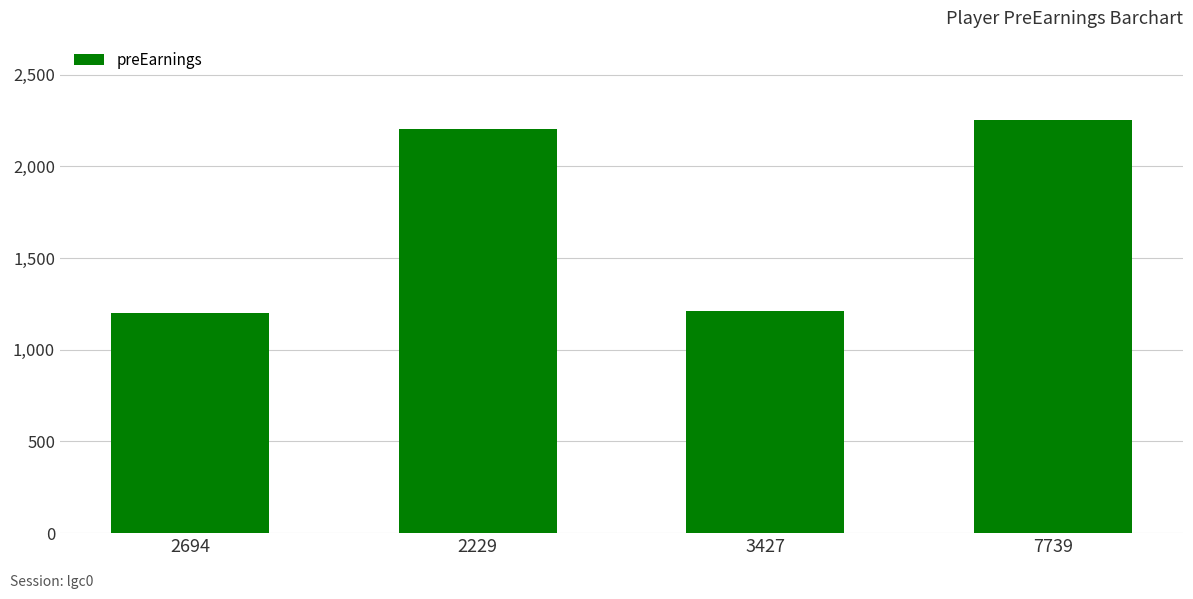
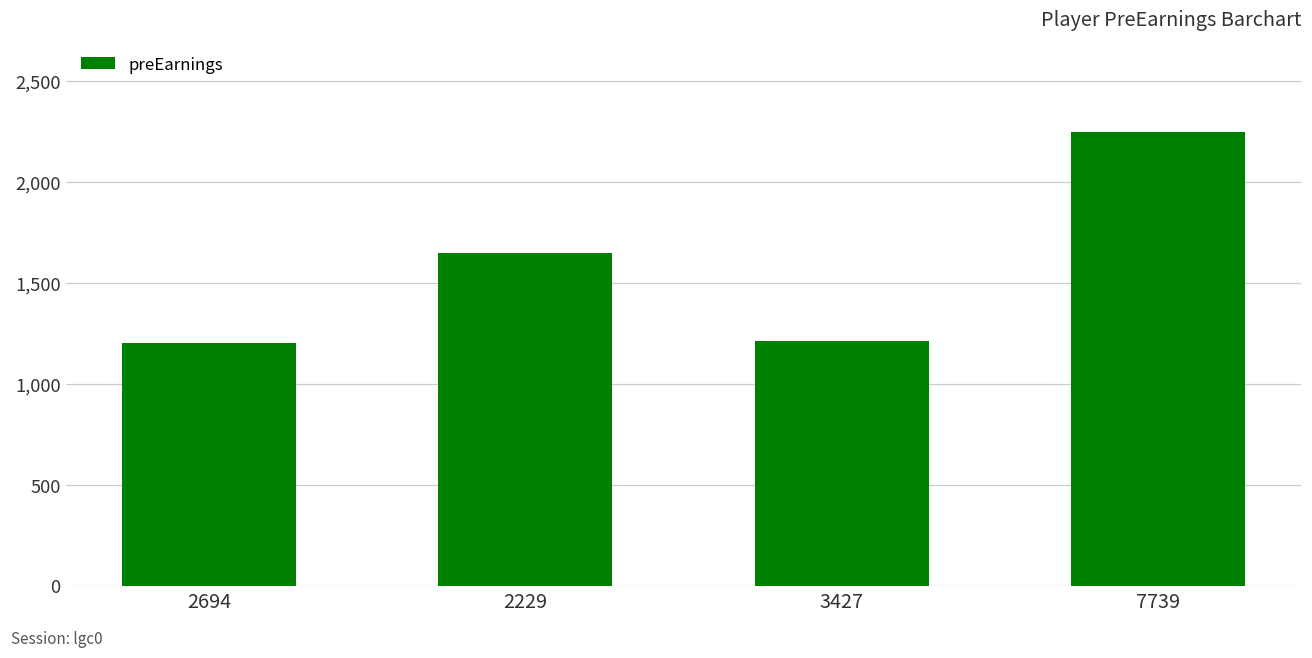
2229: 2,200 -> 1,650
